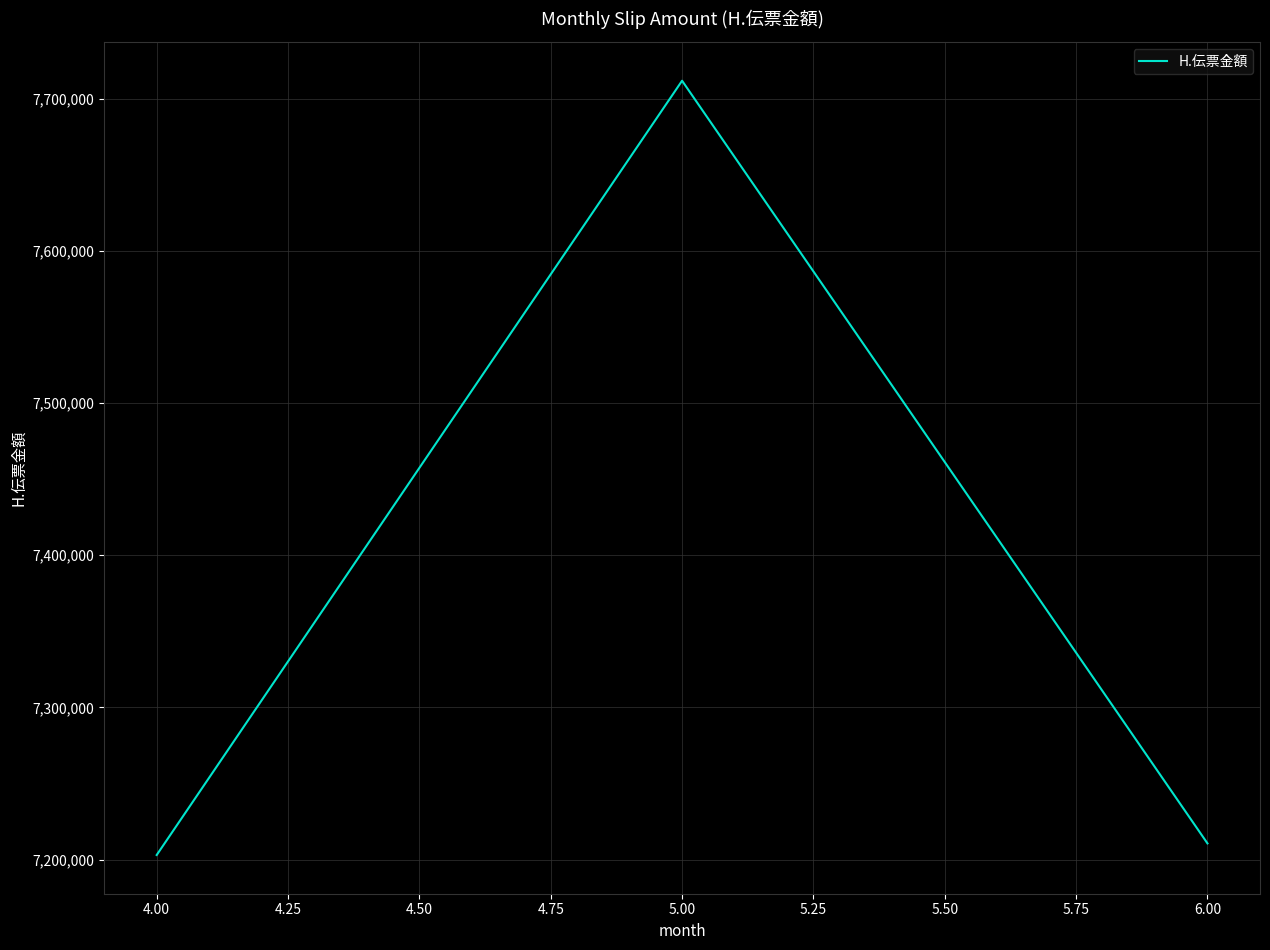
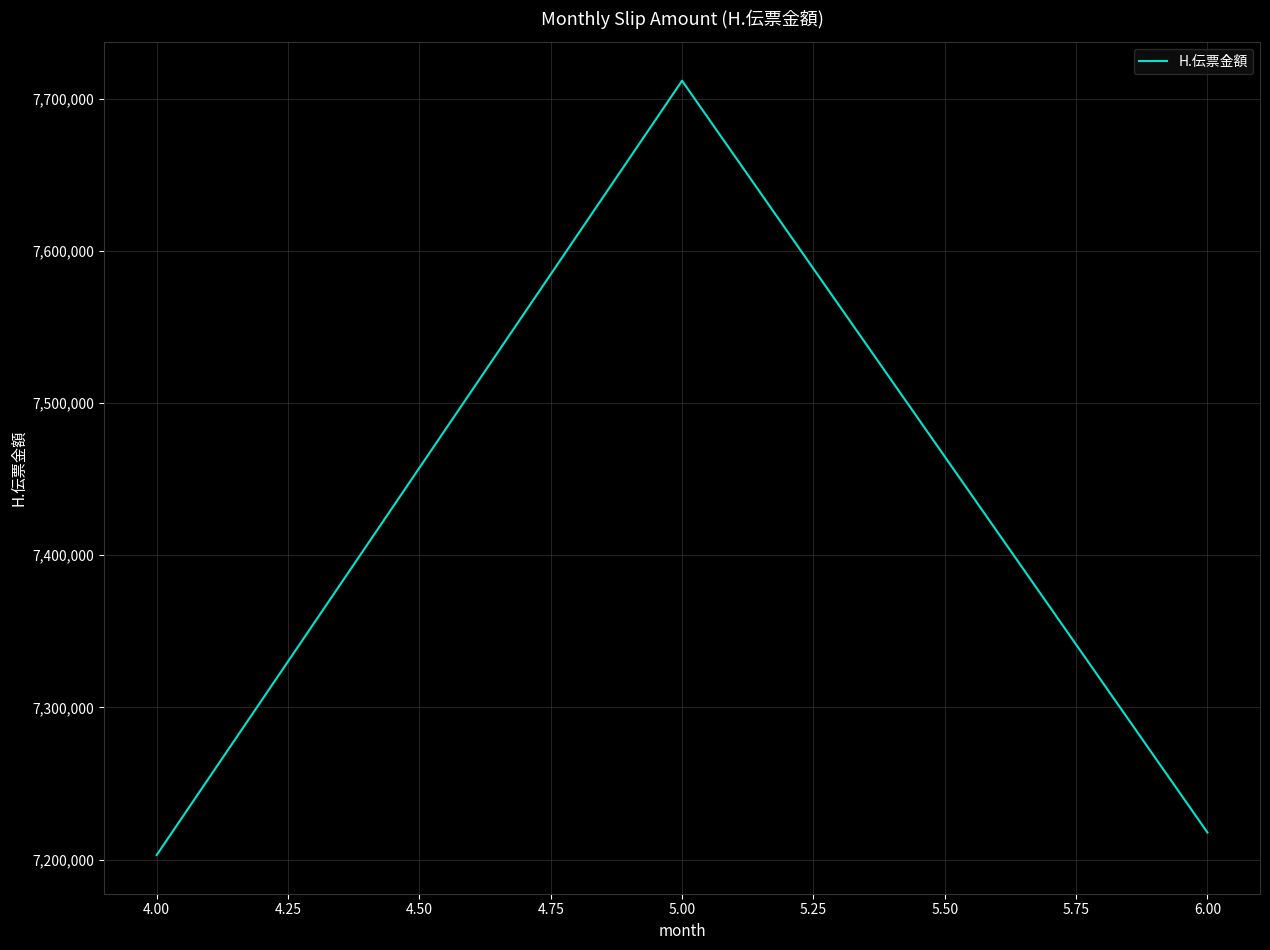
6.00: 7,211,000 -> 7,218,000
